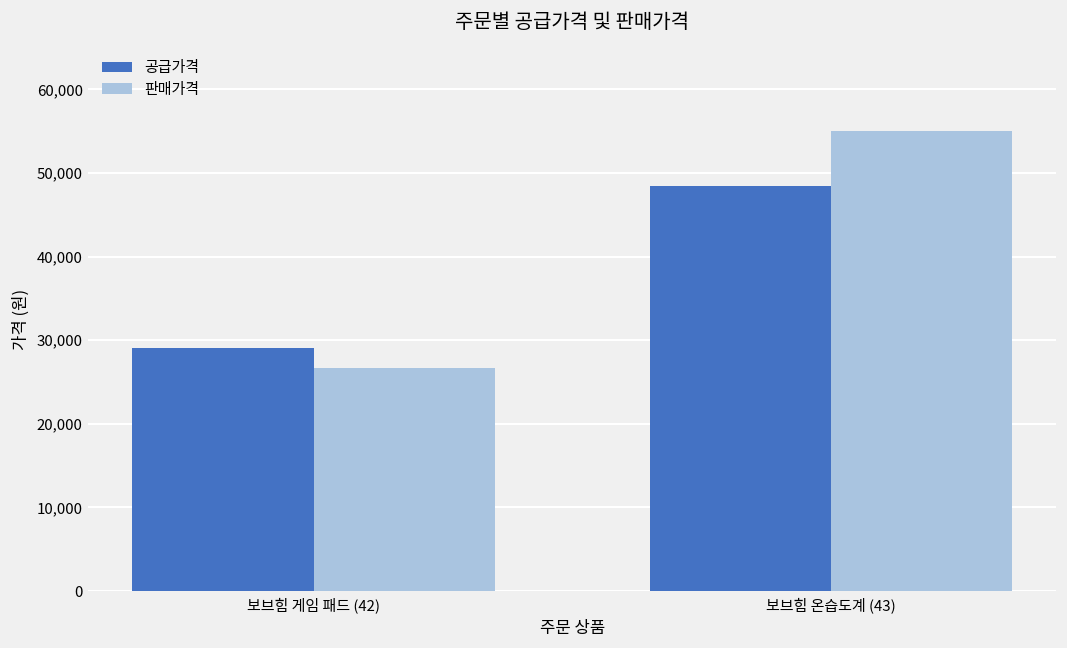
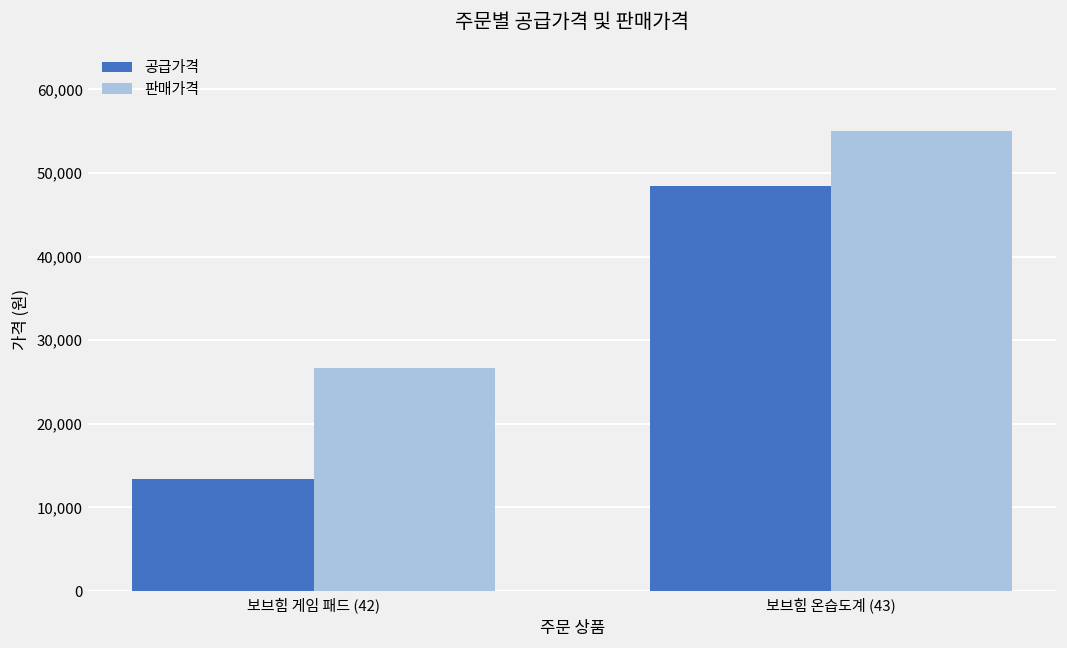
공급가격, 보브힘 게임 패드 (42): 29,000 -> 13,000
